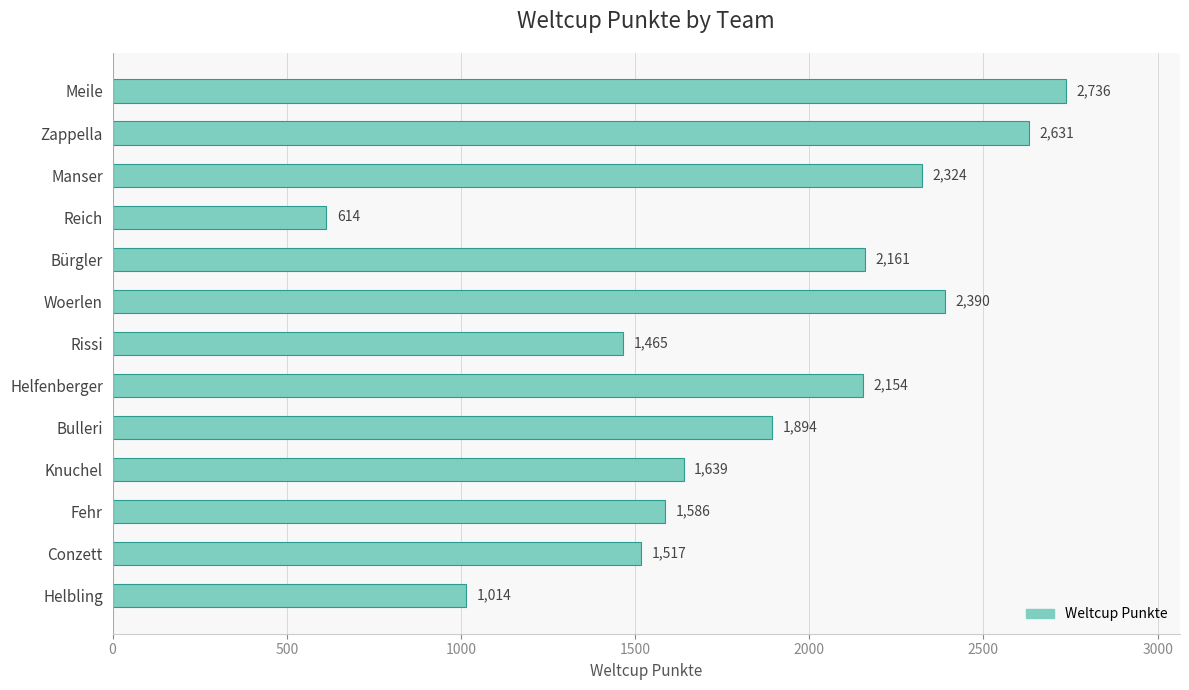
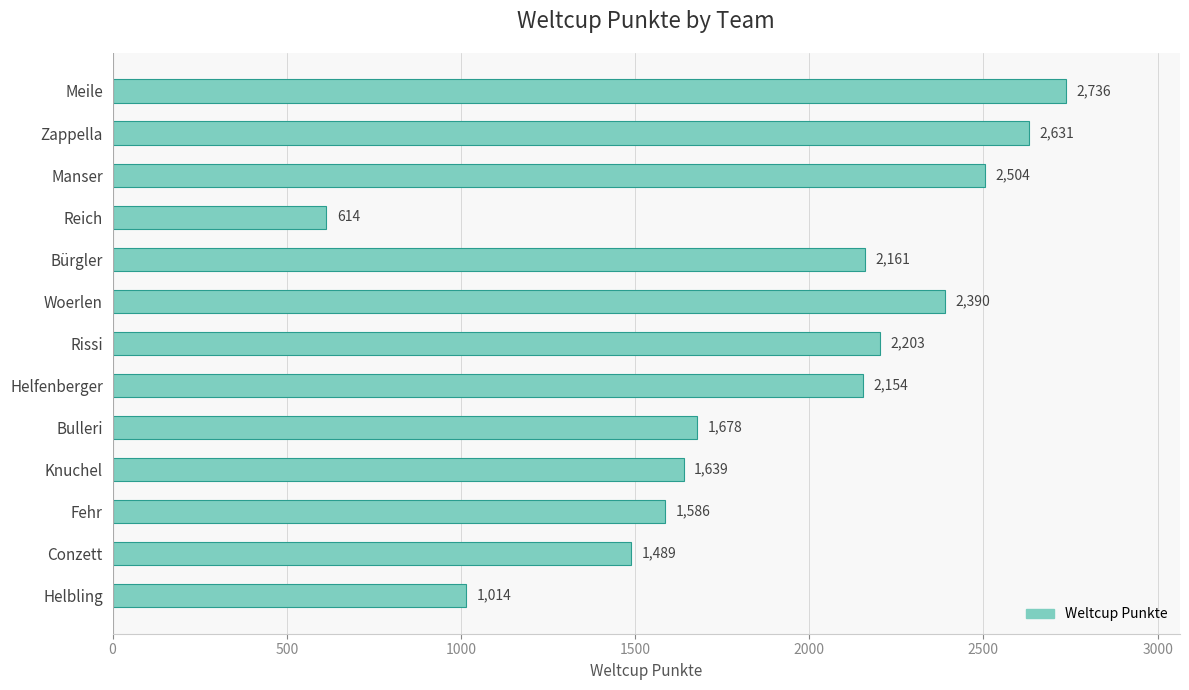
Manser: 2,324 -> 2,504
Rissi: 1,465 -> 2,203
Bulleri: 1,894 -> 1,678
Conzett: 1,517 -> 1,489
